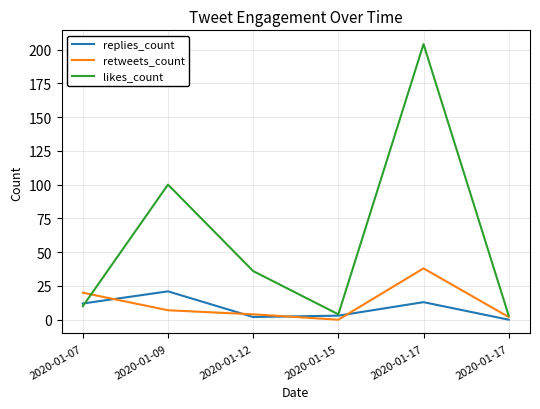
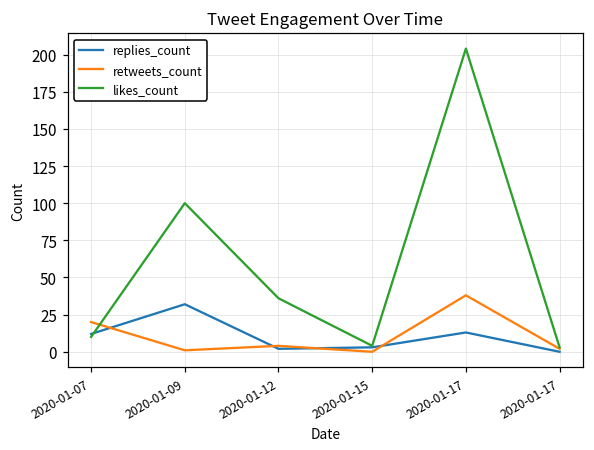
replies_count, 2020-01-09: 21 -> 32
retweets_count, 2020-01-09: 7 -> 1
